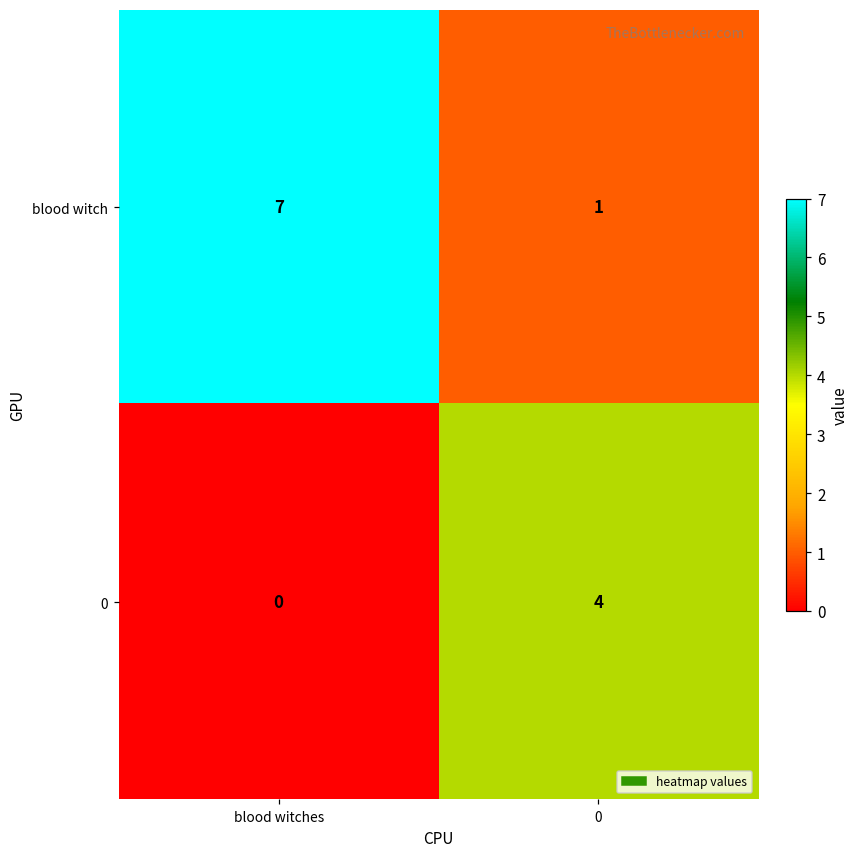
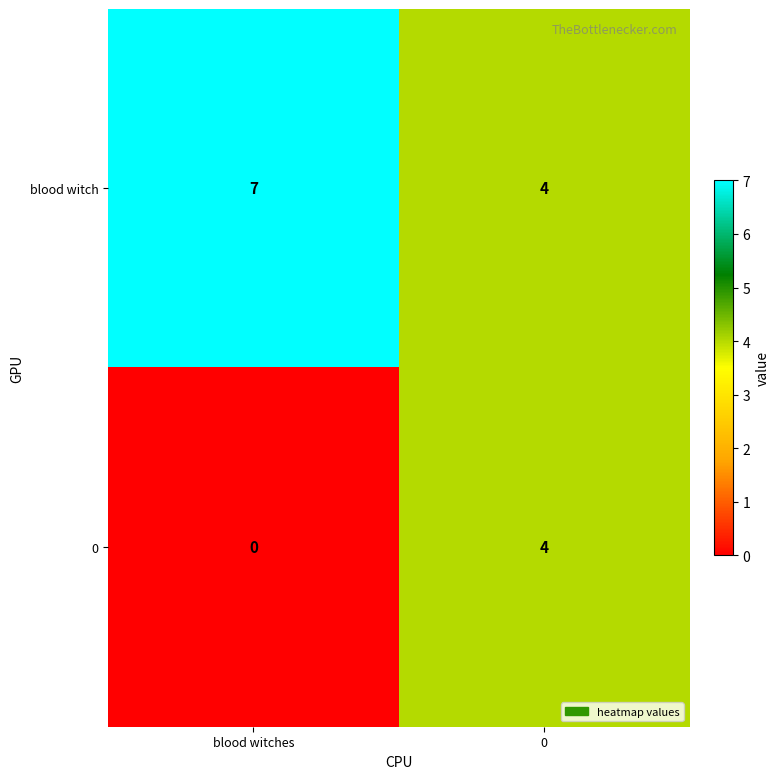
blood witch, 0: 1 -> 4
